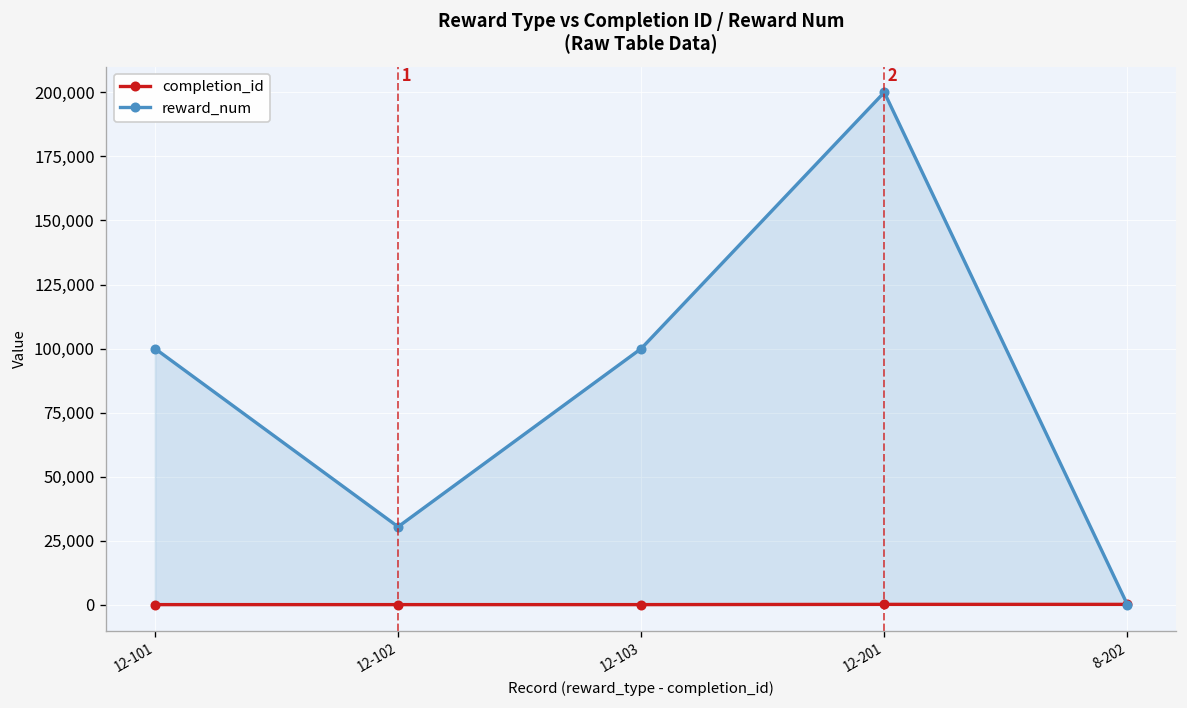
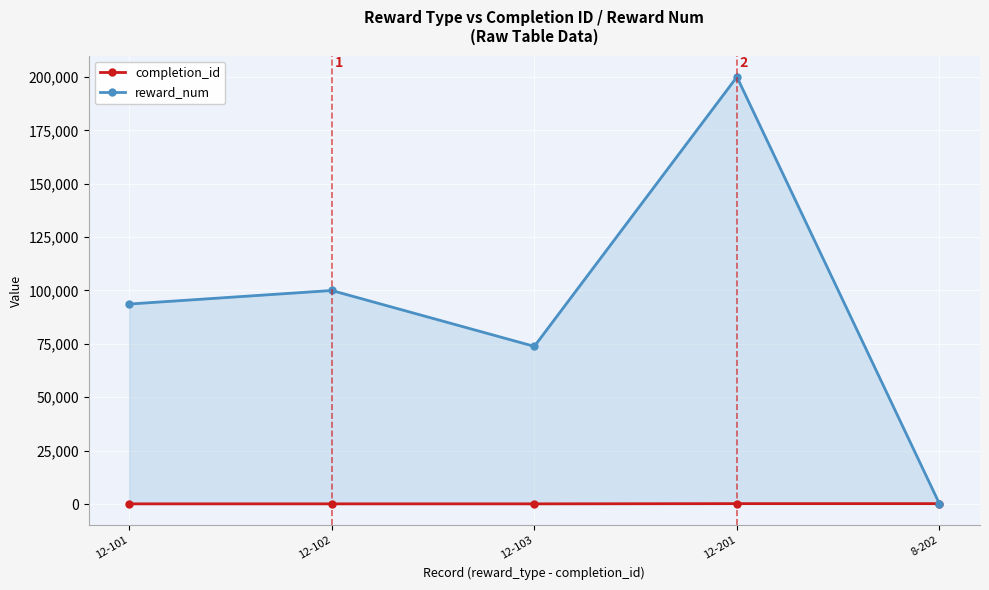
reward_num, 12-101: 100,000 -> 94,000
reward_num, 12-102: 30,000 -> 100,000
reward_num, 12-103: 100,000 -> 74,000
